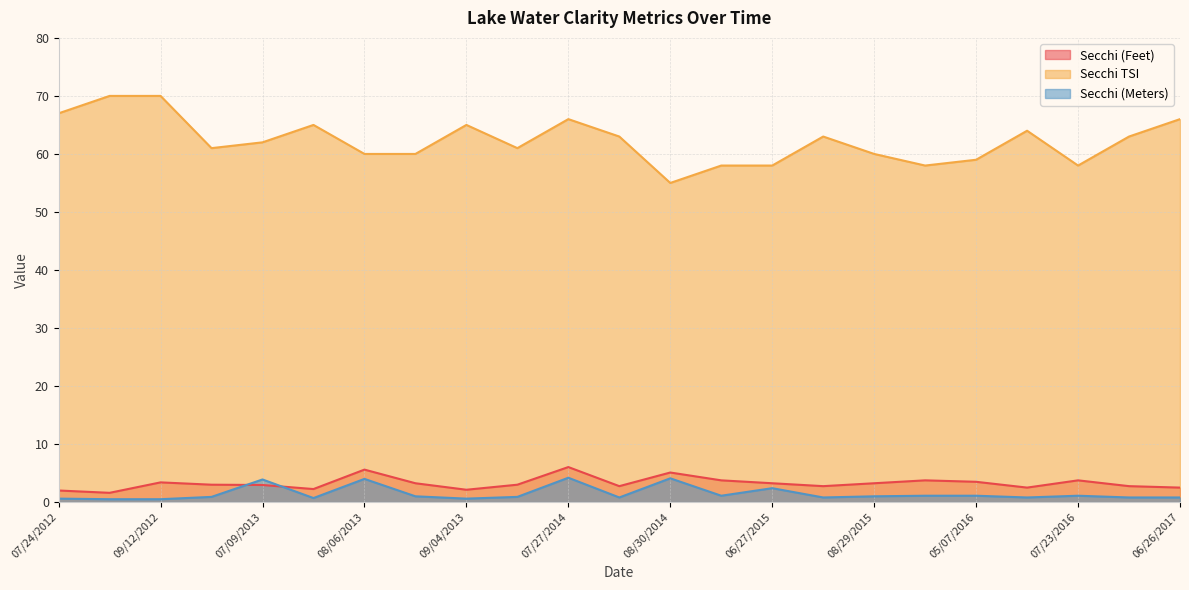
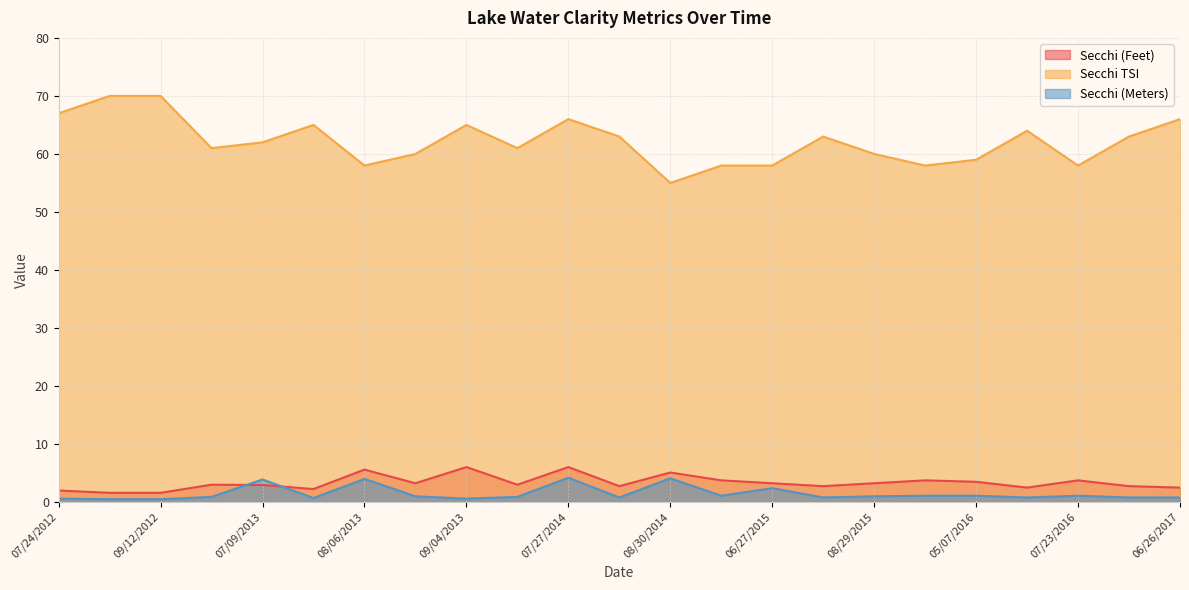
Secchi (Feet), 09/12/2012: 3 -> 2
Secchi TSI, 08/06/2013: 60 -> 58
Secchi (Feet), 09/04/2013: 2 -> 6
